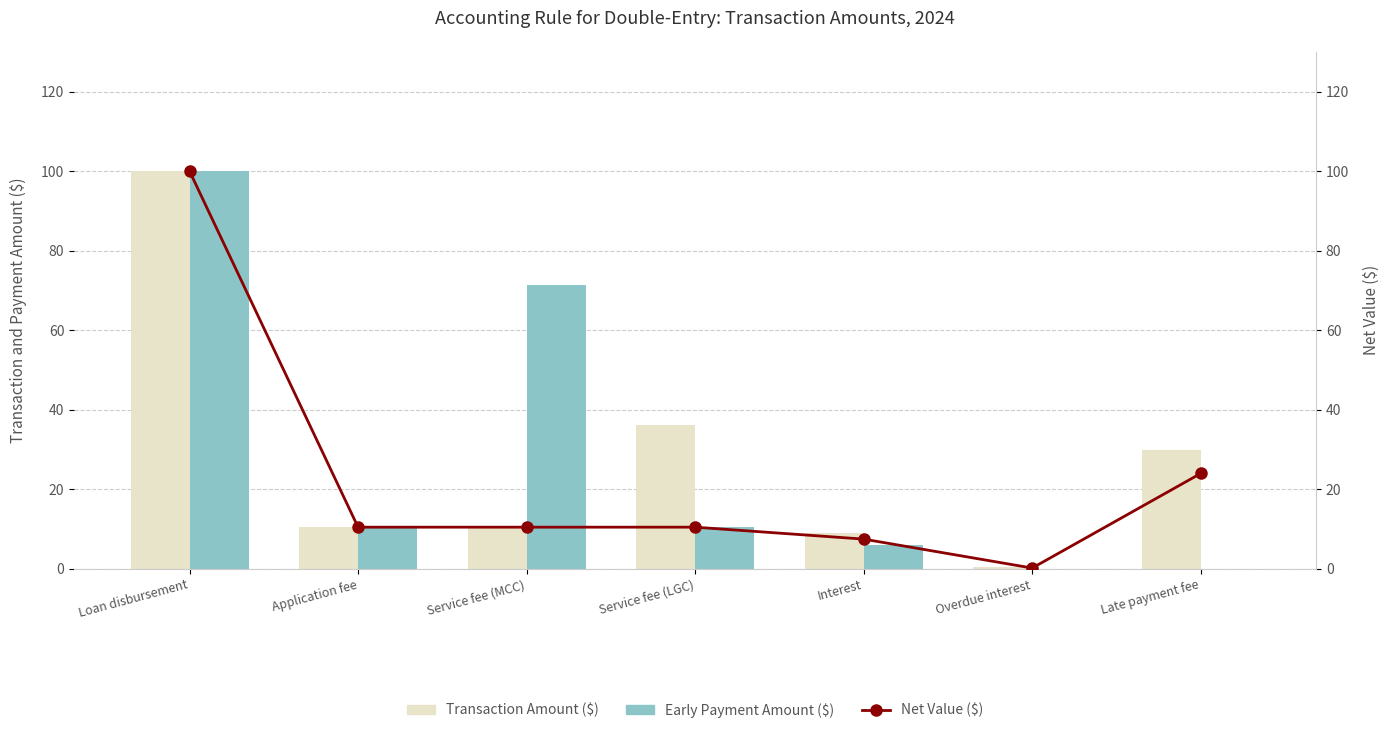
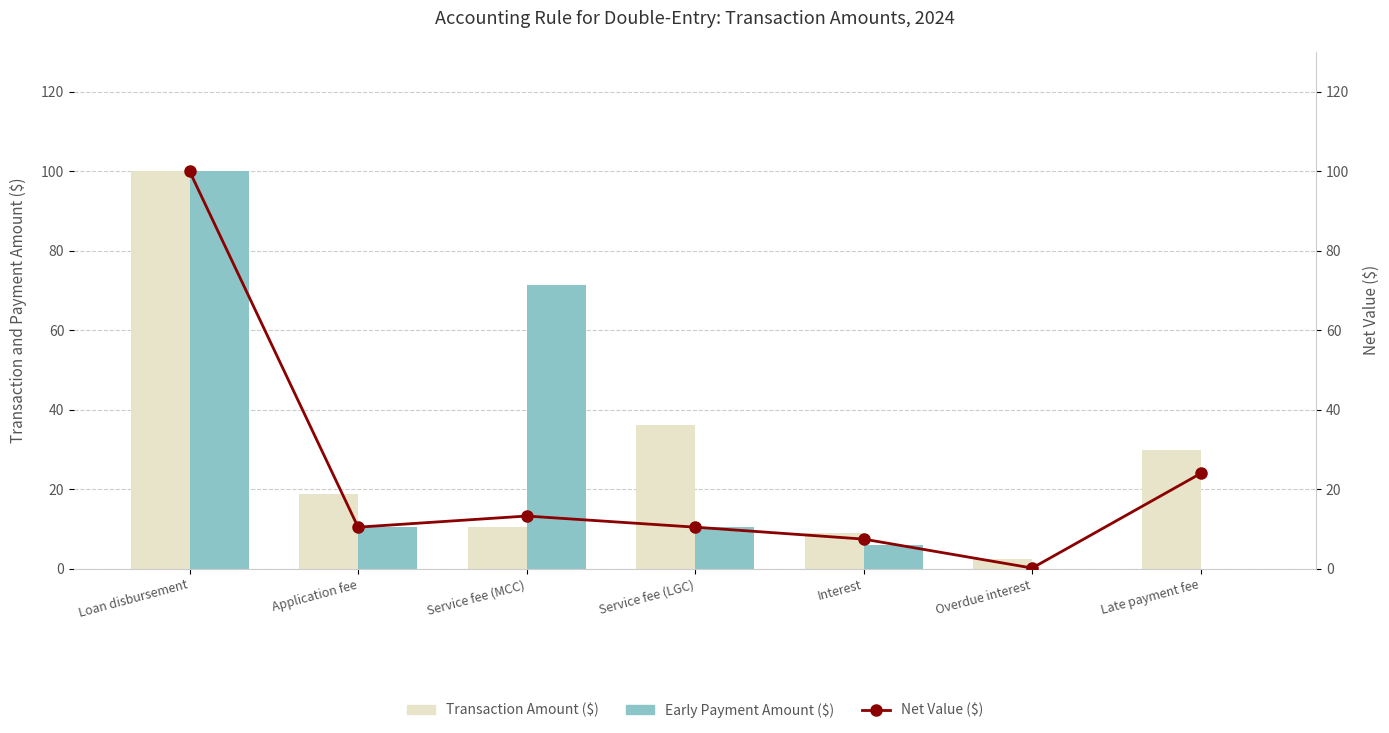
Transaction Amount ($), Application fee: 11 -> 19
Transaction Amount ($), Overdue interest: 0 -> 2
Net Value ($), Service fee (MCC): 11 -> 13
